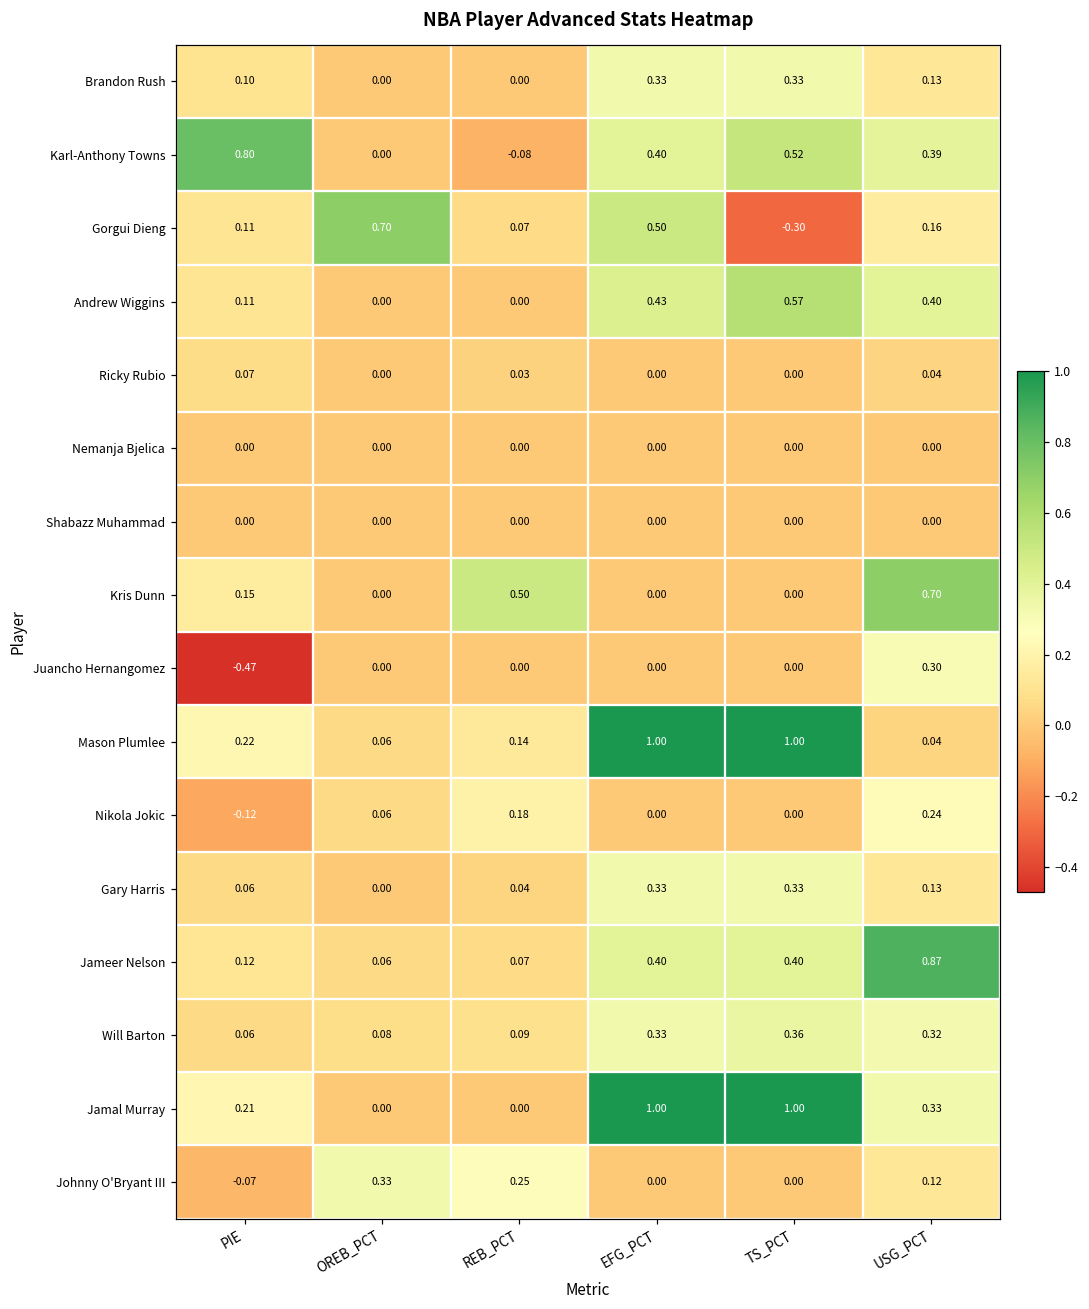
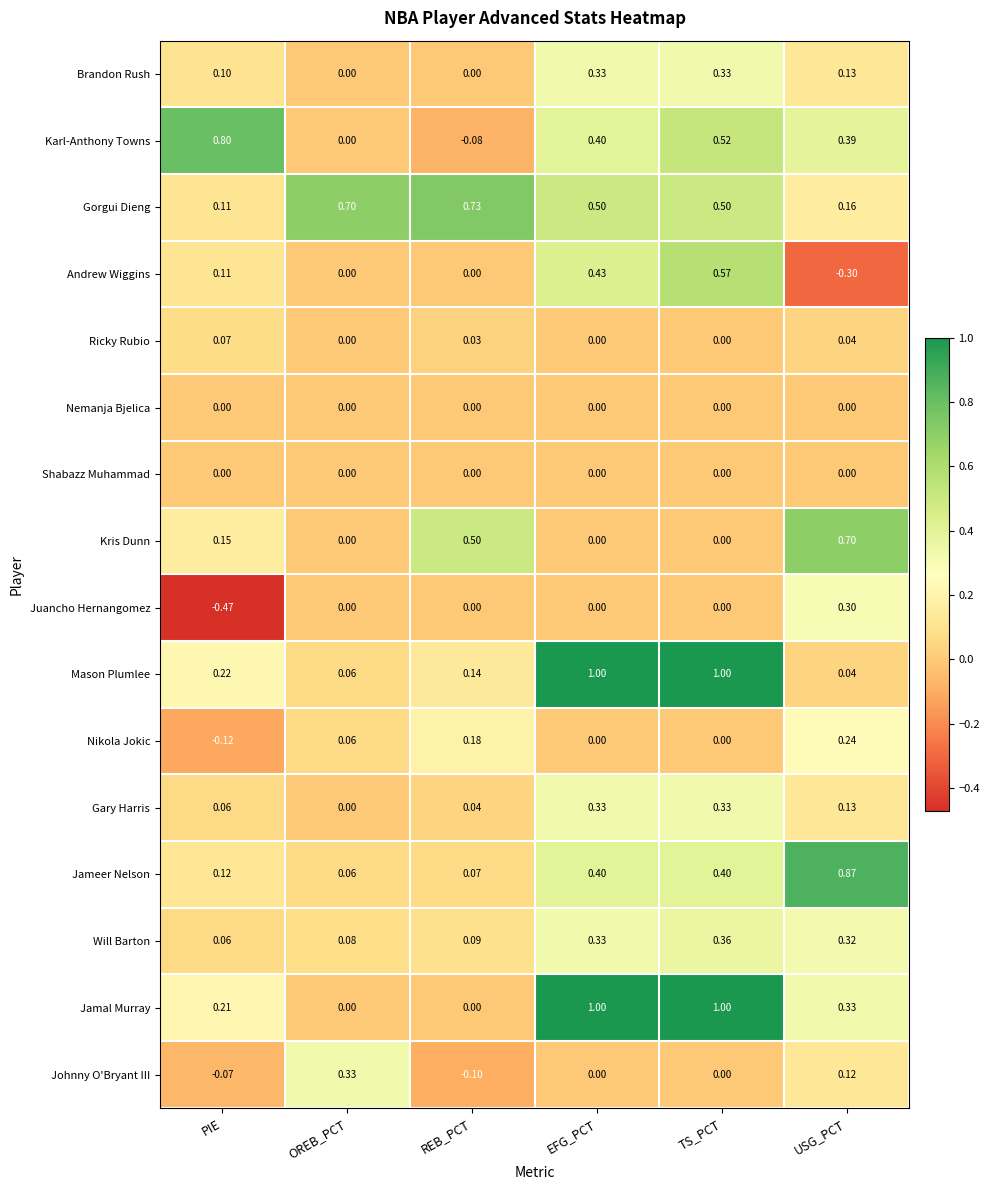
Gorgui Dieng, REB_PCT: 0.07 -> 0.73
Gorgui Dieng, TS_PCT: -0.30 -> 0.50
Andrew Wiggins, USG_PCT: 0.40 -> -0.30
Johnny O'Bryant III, REB_PCT: 0.25 -> -0.10
